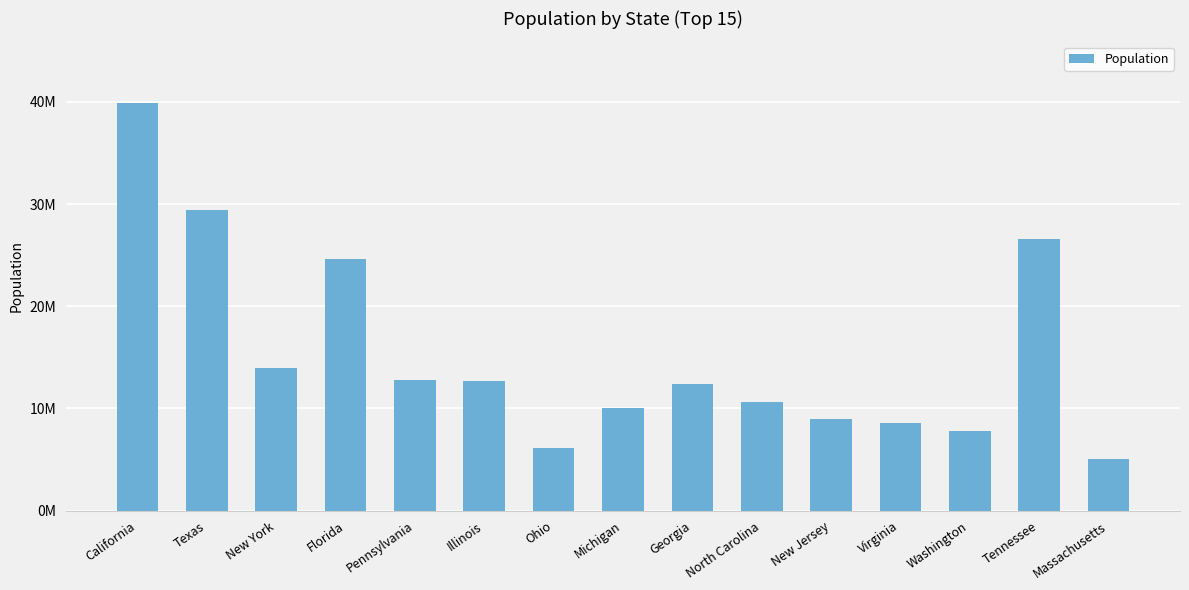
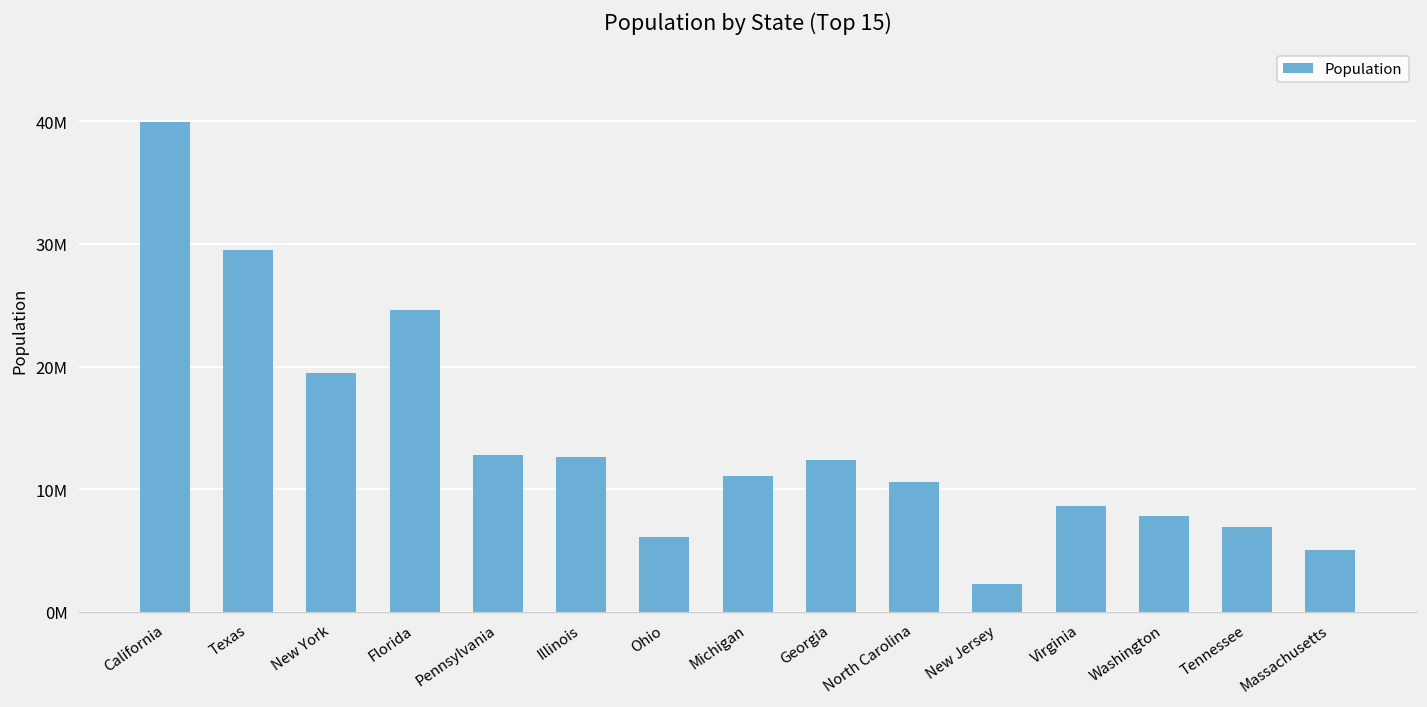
New York: 13900000 -> 19400000
Michigan: 10000000 -> 11100000
New Jersey: 8900000 -> 2300000
Tennessee: 26600000 -> 6900000
